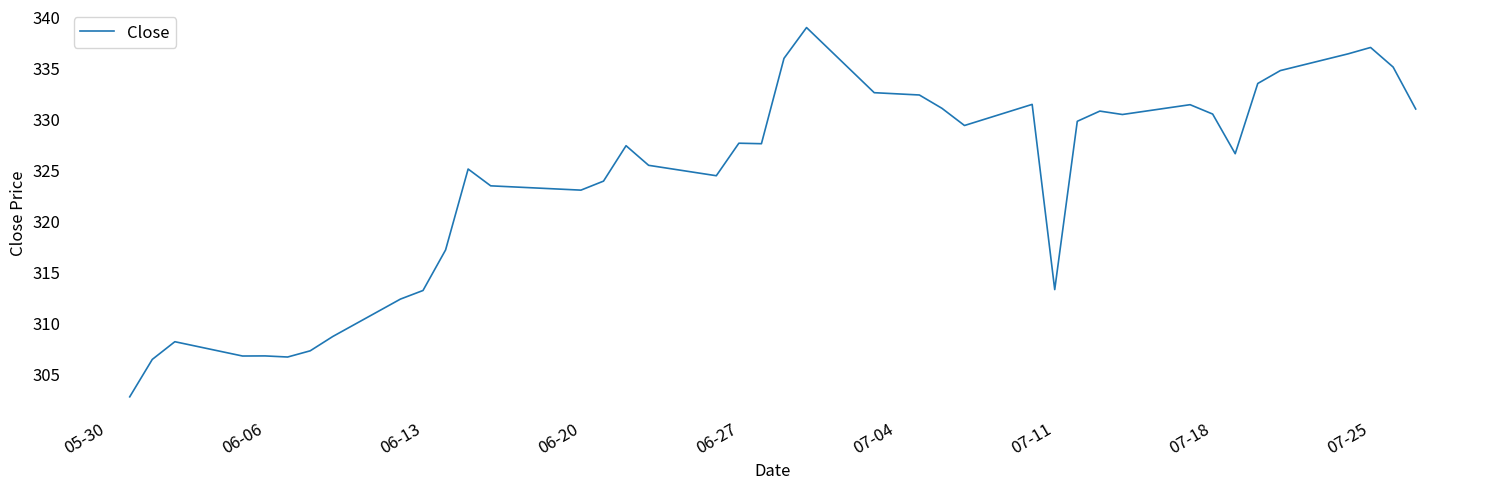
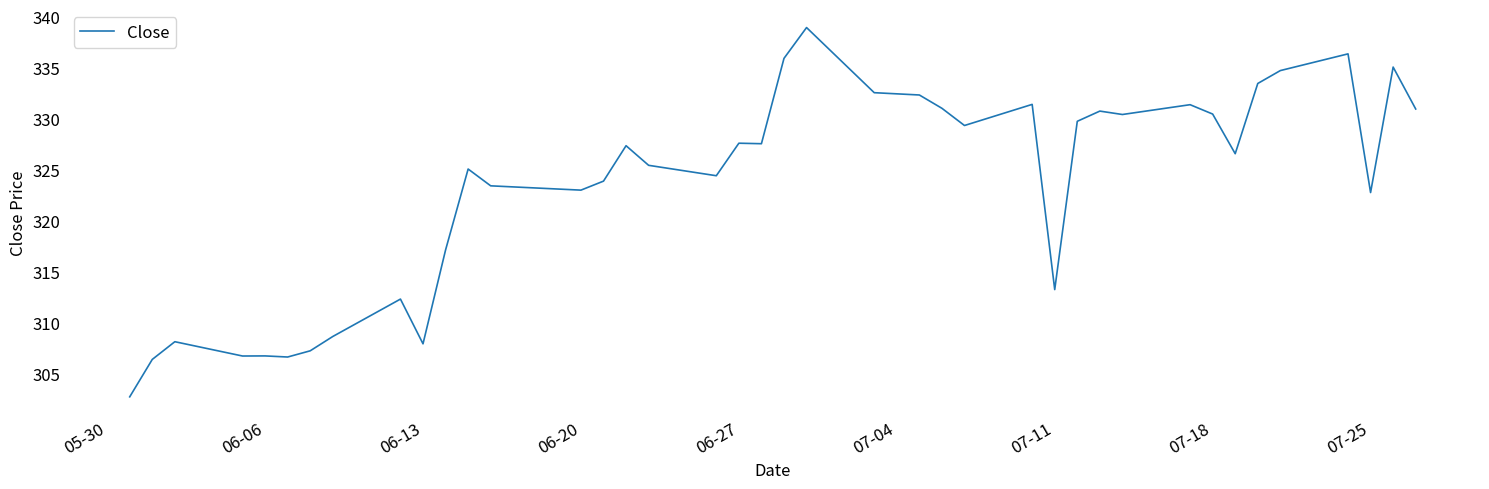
06-13: 313.1 -> 307.9
07-25: 337.0 -> 322.7
